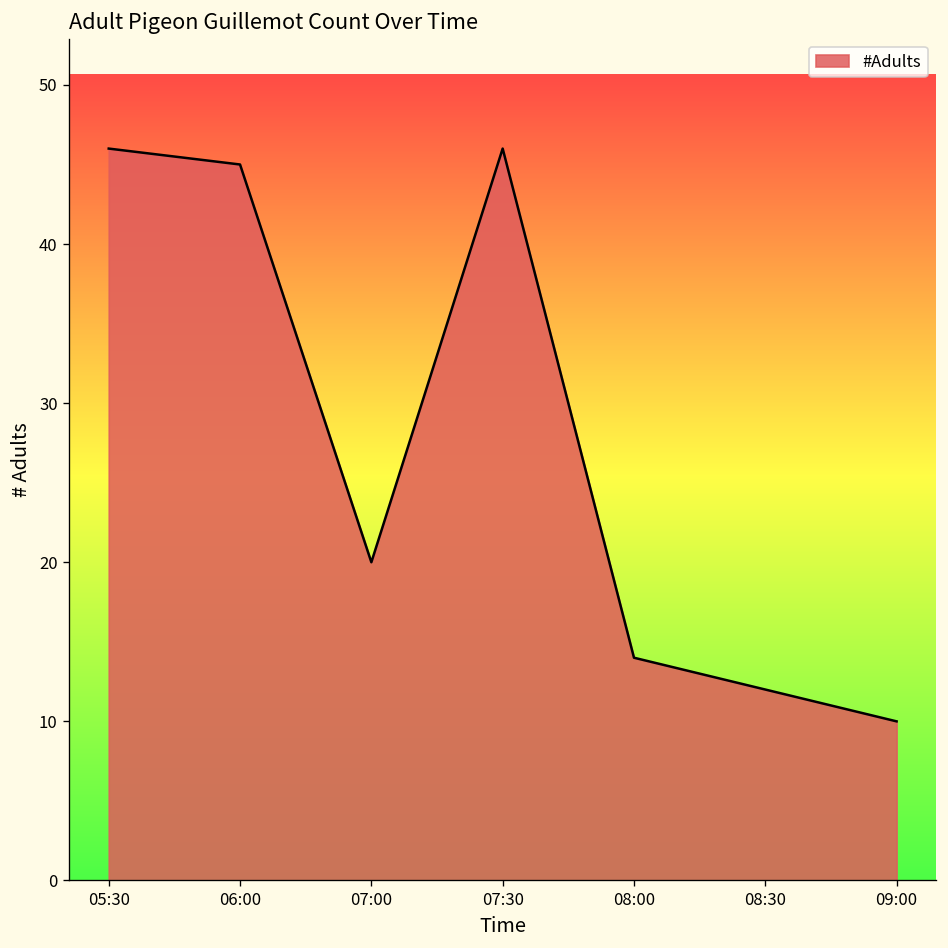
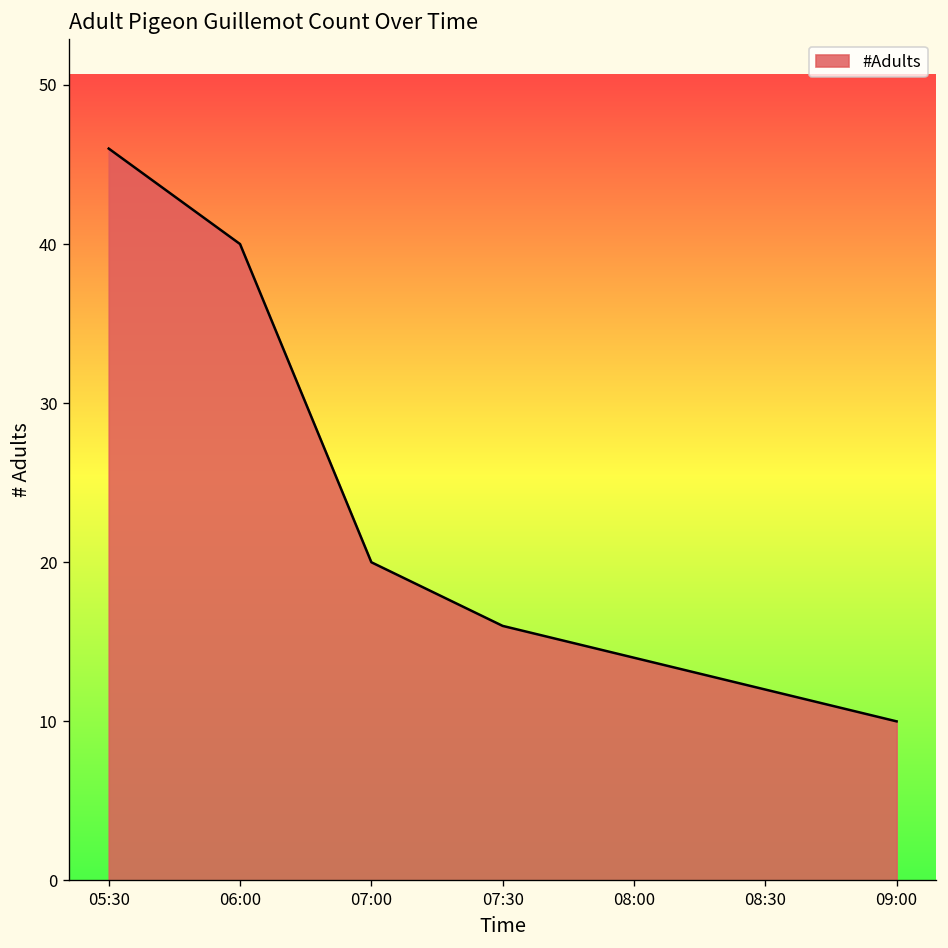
06:00: 45 -> 40
07:30: 46 -> 16
